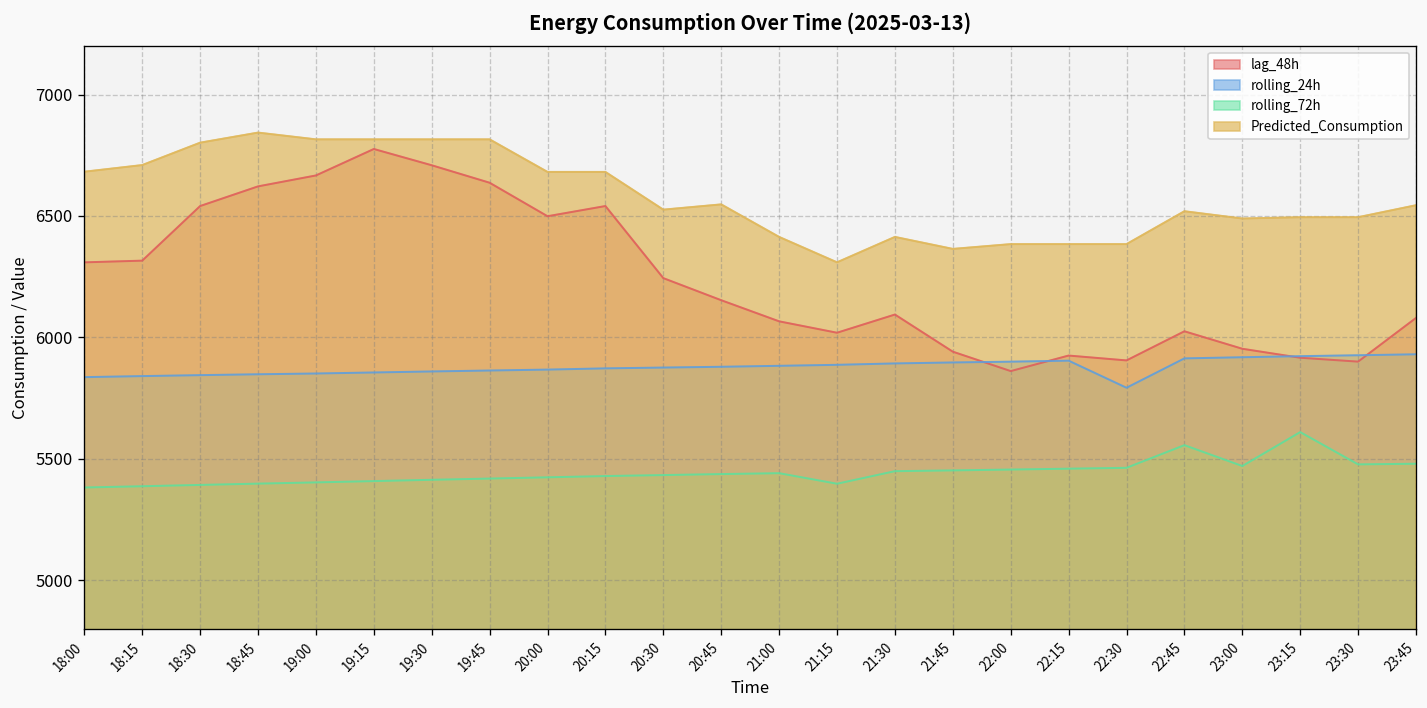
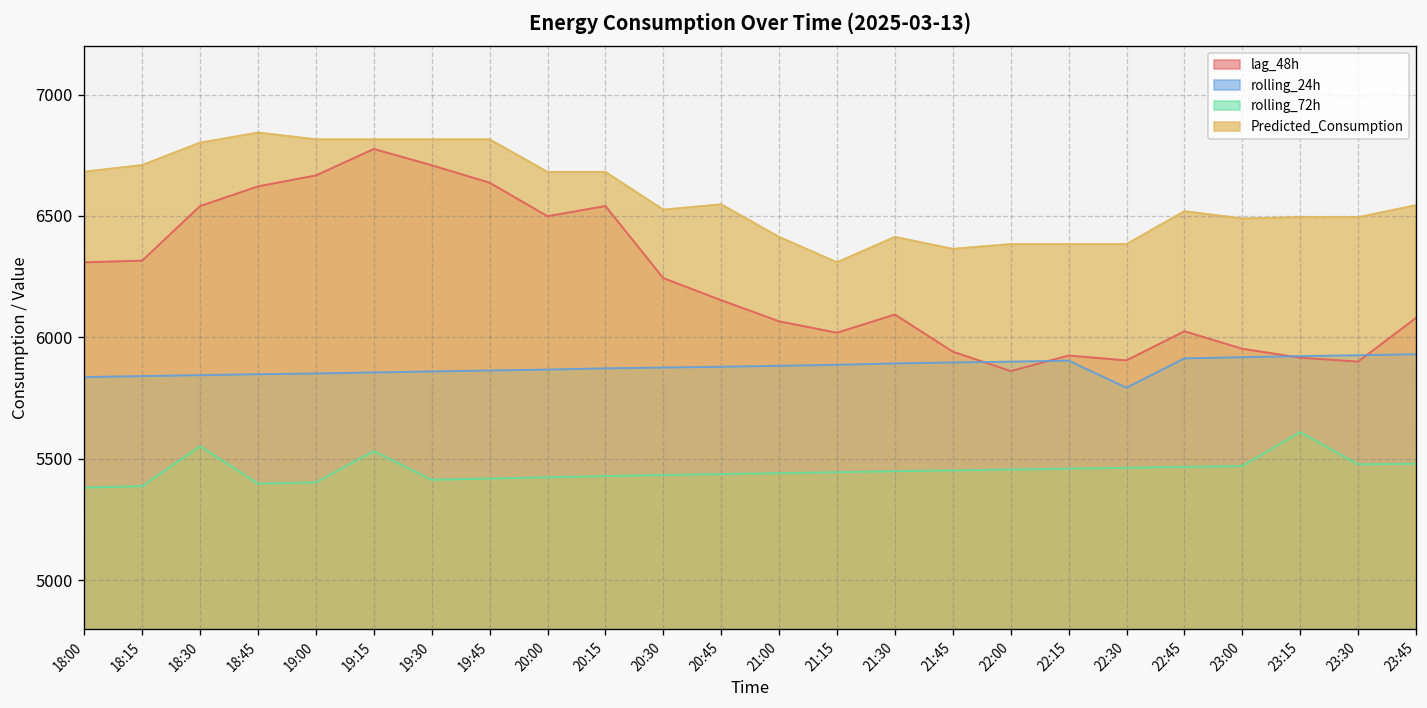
rolling_72h, 18:30: 5390 -> 5550
rolling_72h, 19:15: 5410 -> 5530
rolling_72h, 21:15: 5400 -> 5440
rolling_72h, 22:45: 5560 -> 5470
